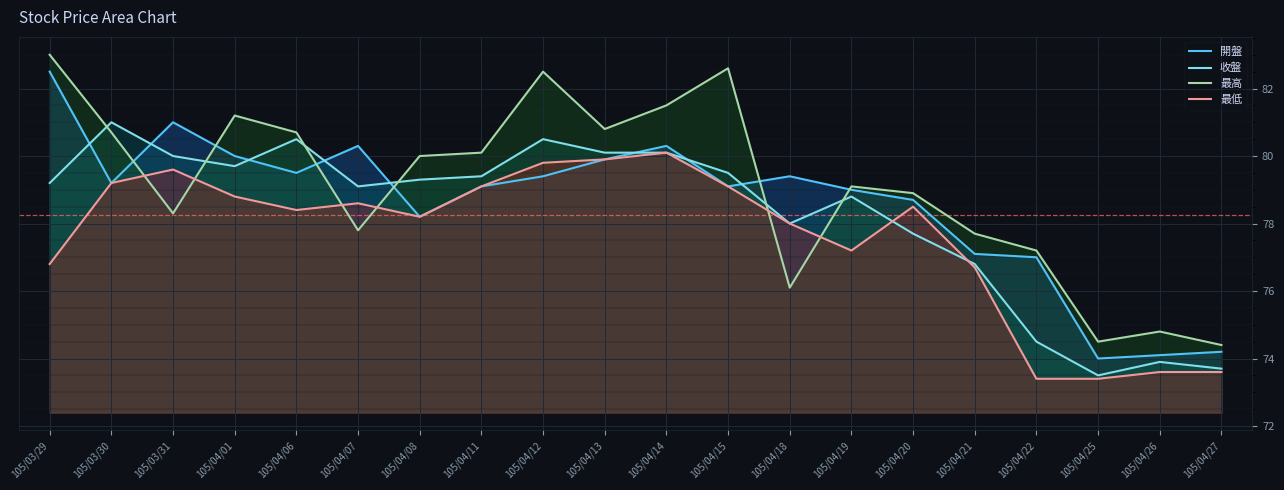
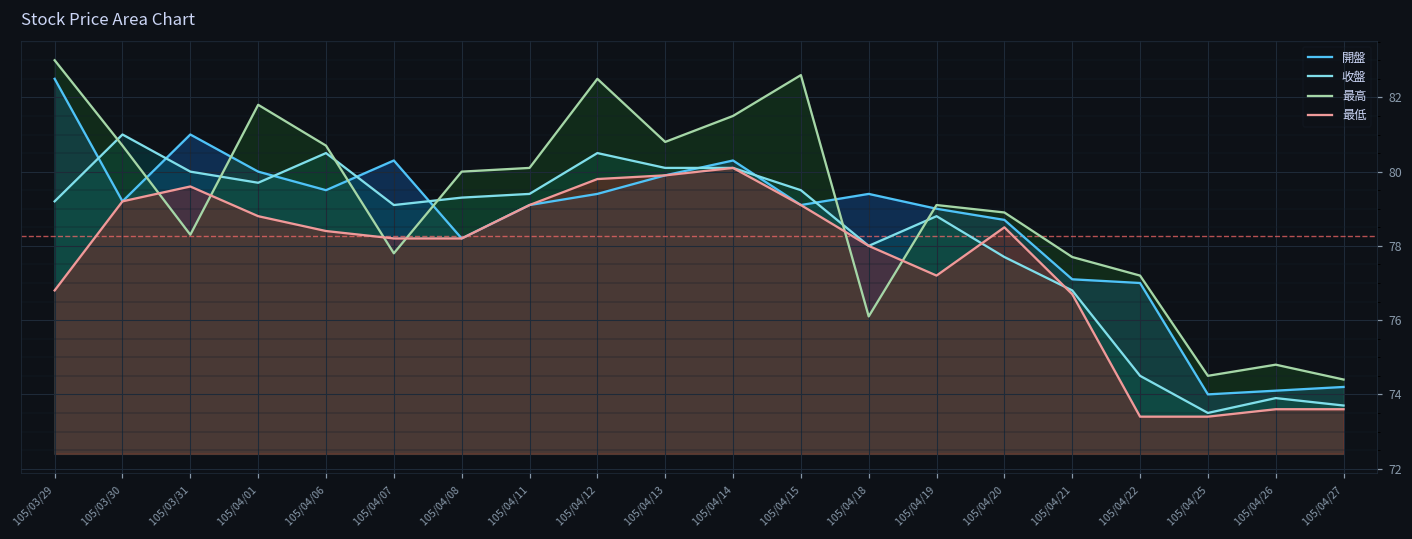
最高, 105/04/01: 81.2 -> 81.8
最低, 105/04/07: 78.6 -> 78.2
